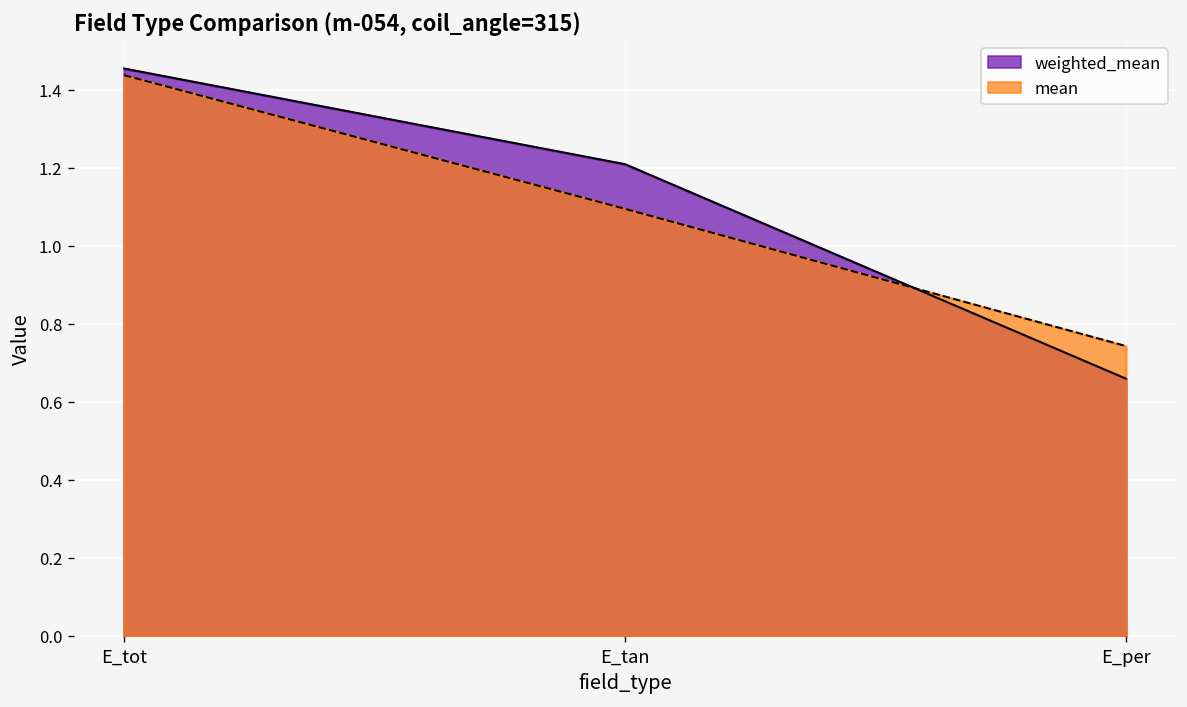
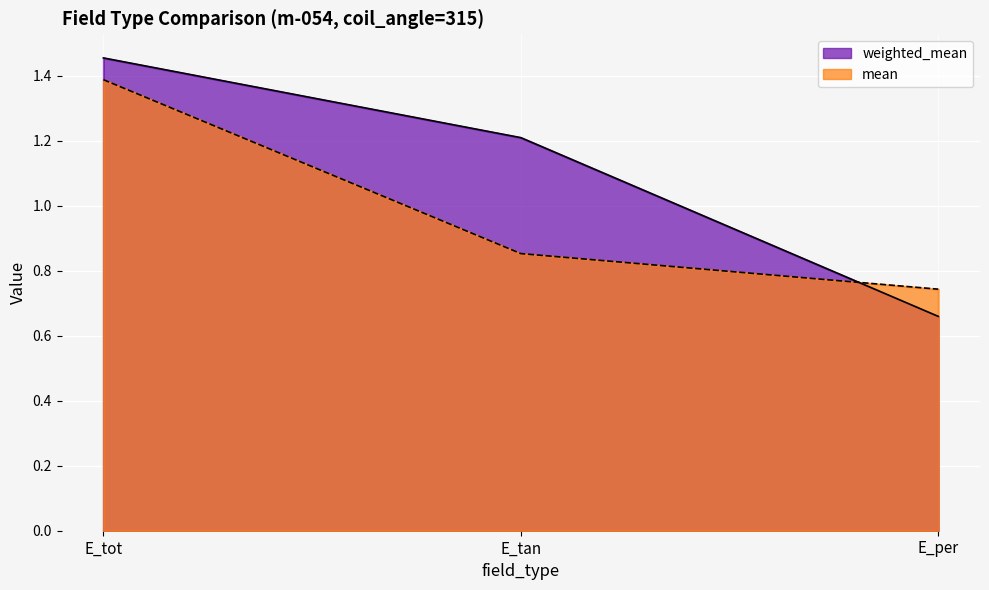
mean, E_tot: 1.44 -> 1.39
mean, E_tan: 1.09 -> 0.85
